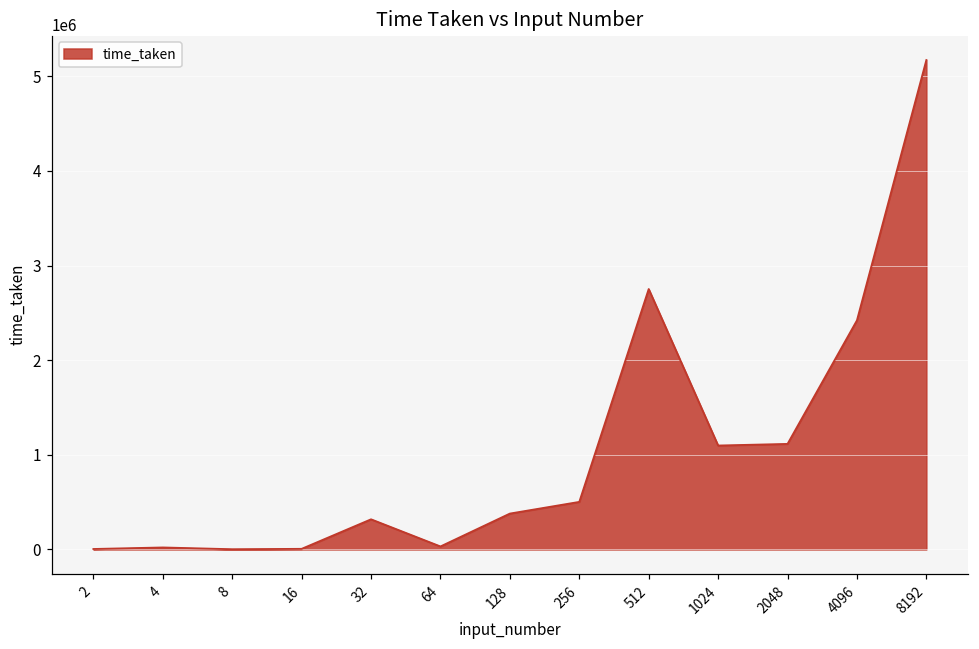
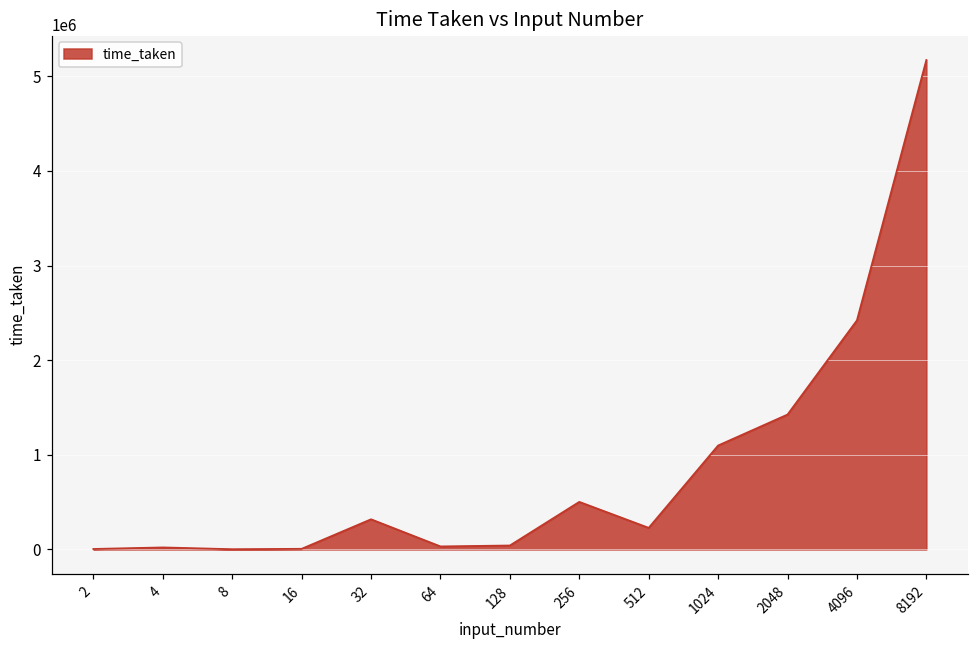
128: 400000 -> 0
512: 2800000 -> 200000
2048: 1100000 -> 1400000
